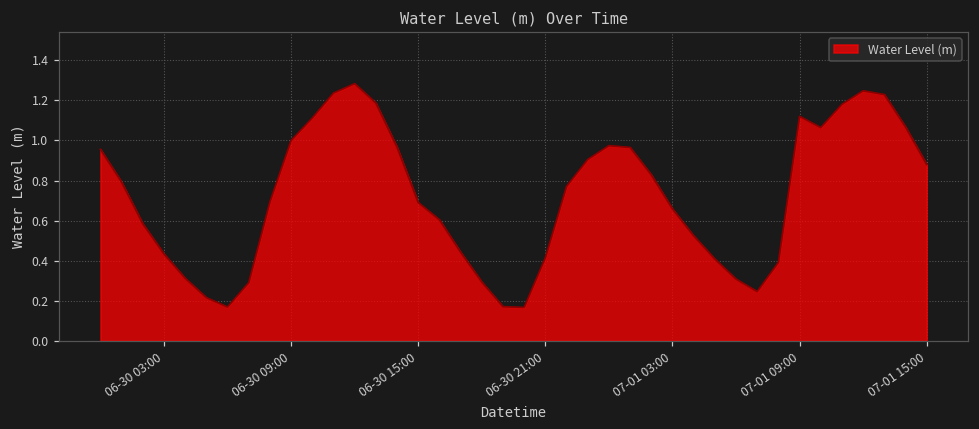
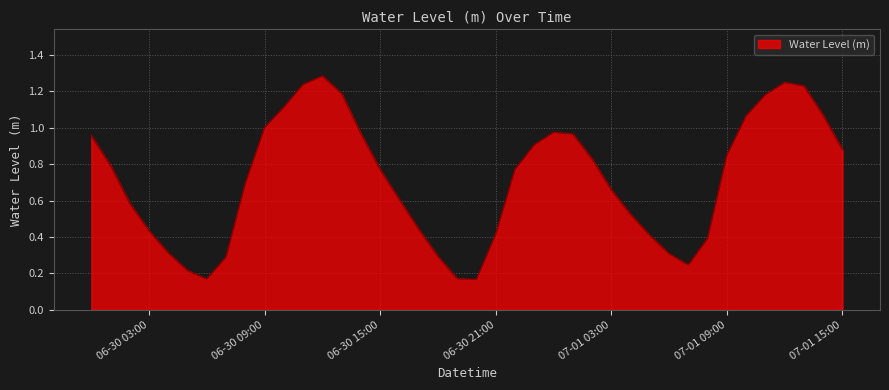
06-30 15:00: 0.69 -> 0.77
07-01 09:00: 1.12 -> 0.85
